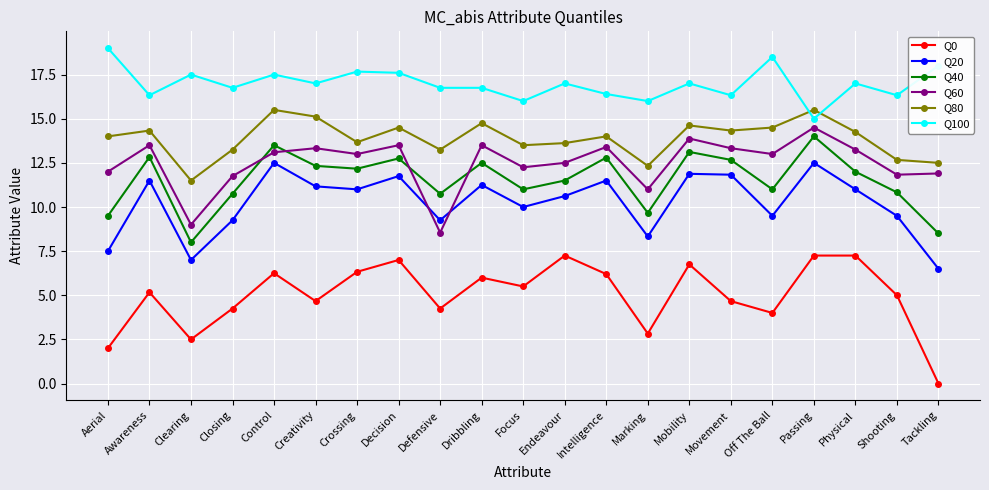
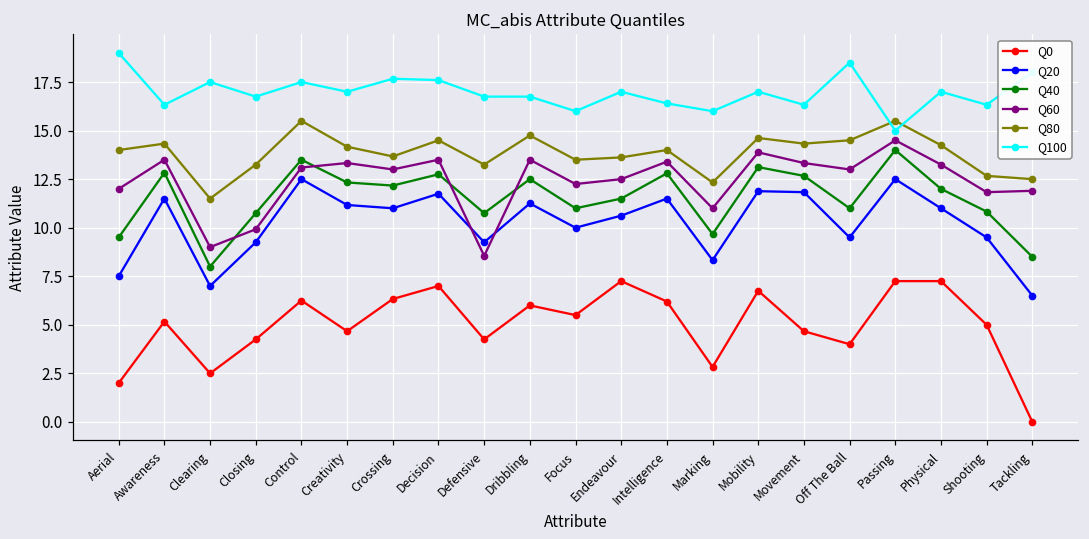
Q60, Closing: 11.8 -> 9.9
Q80, Creativity: 15.1 -> 14.2
